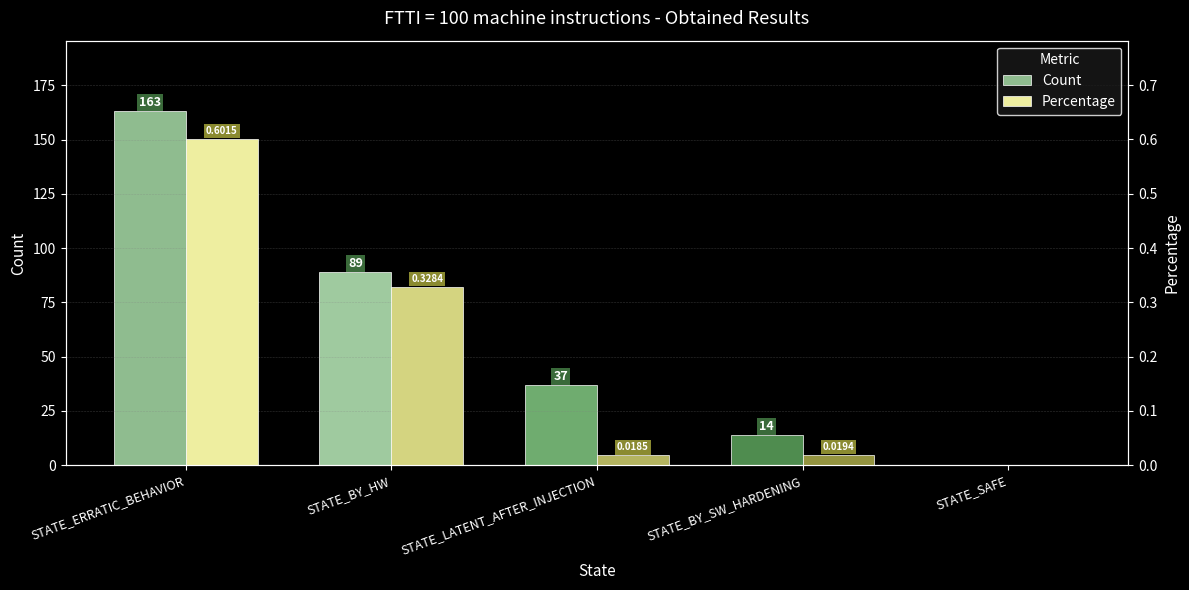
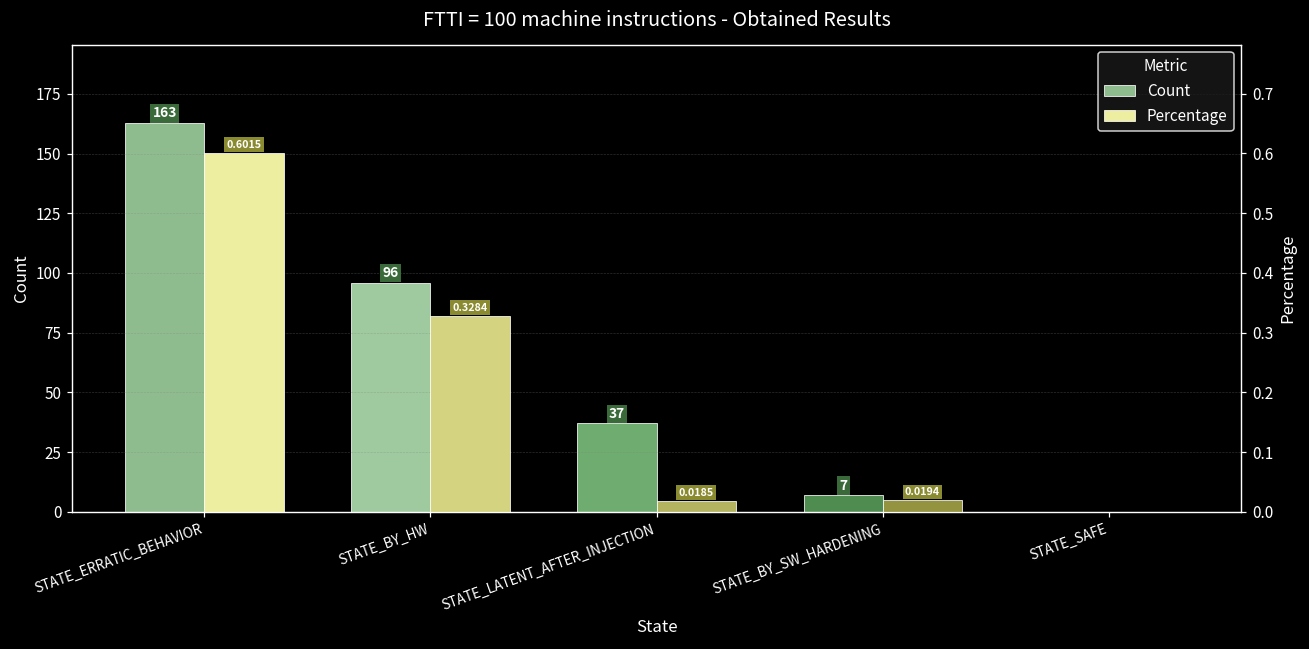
Count, STATE_BY_HW: 89 -> 96
Count, STATE_BY_SW_HARDENING: 14 -> 7
